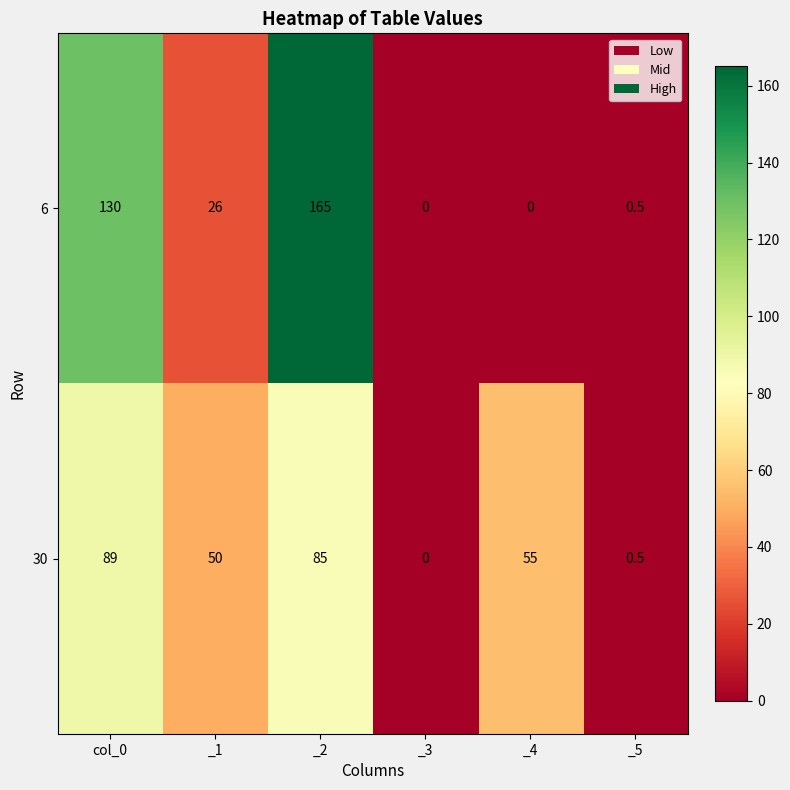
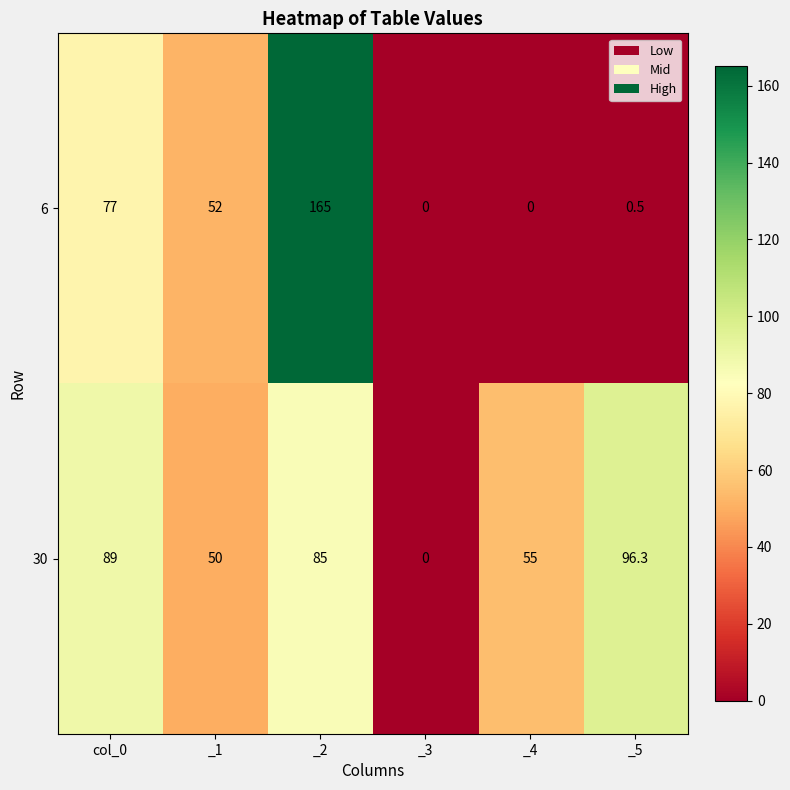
6, col_0: 130 -> 77
6, _1: 26 -> 52
30, _5: 0.5 -> 96.3
